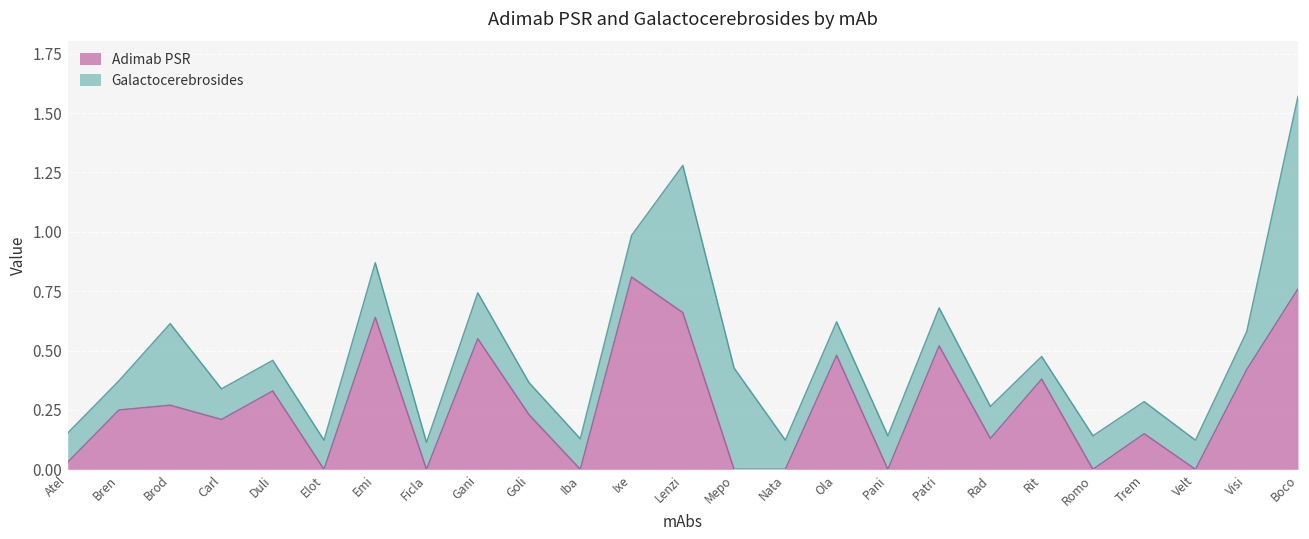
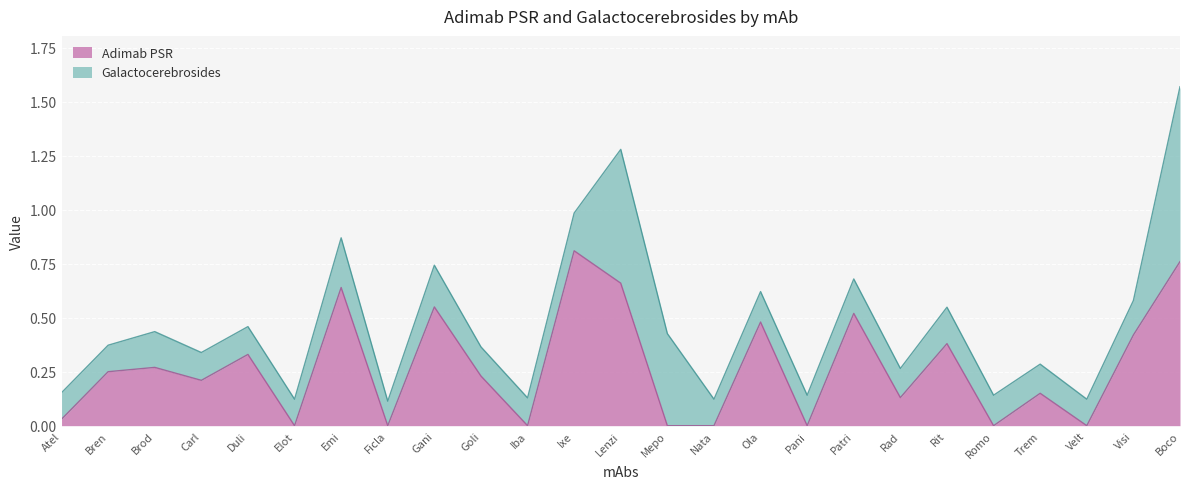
Galactocerebrosides, Brod: 0.34 -> 0.17
Galactocerebrosides, Rit: 0.10 -> 0.17
